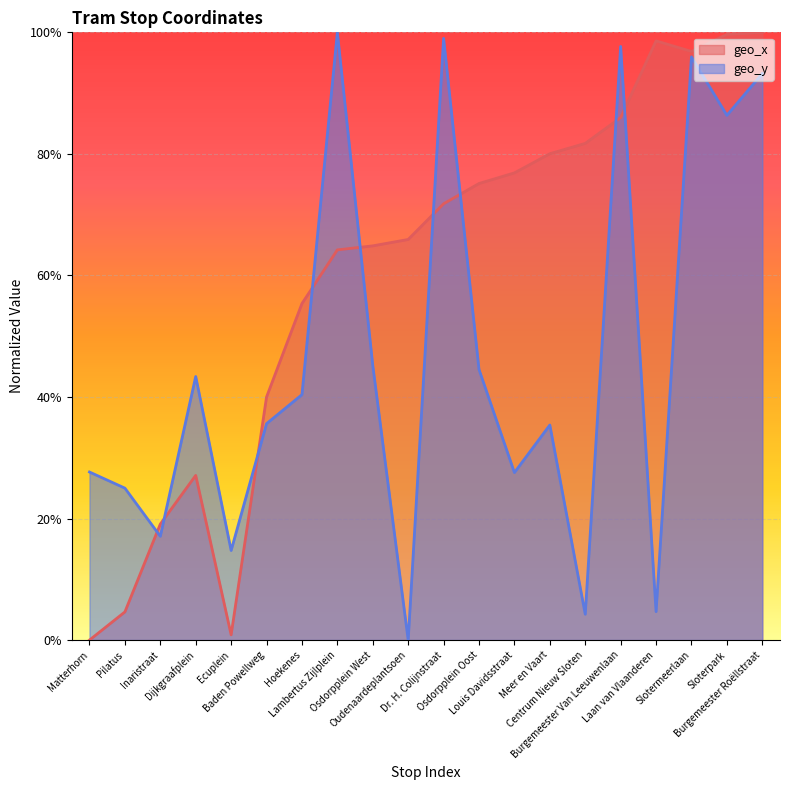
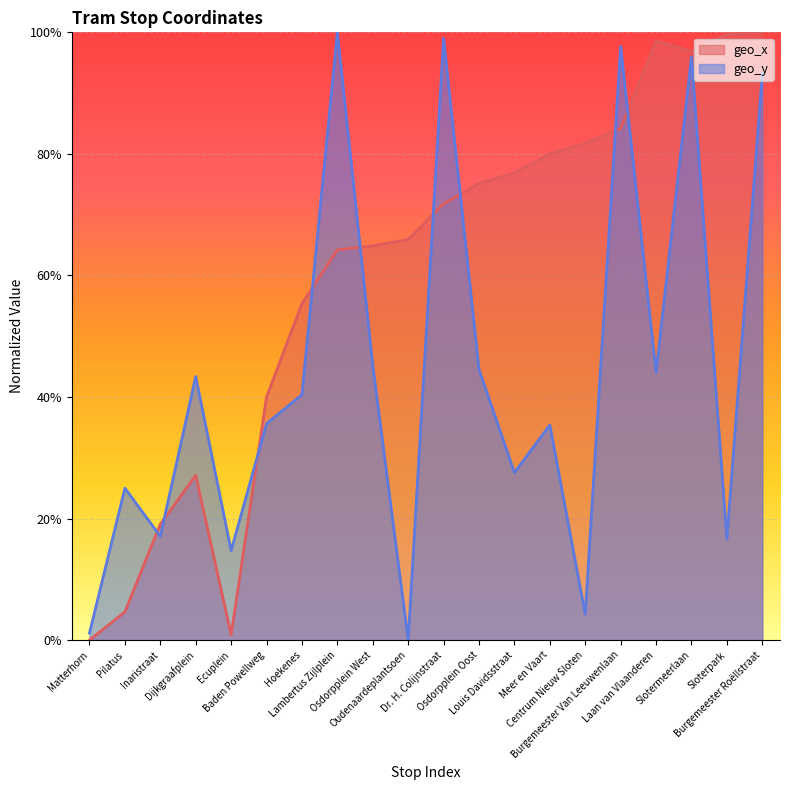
geo_y, Matterhorn: 28% -> 1%
geo_x, Burgemeester Van Leeuwenlaan: 86% -> 84%
geo_y, Laan van Vlaanderen: 5% -> 44%
geo_y, Sloterpark: 86% -> 17%
